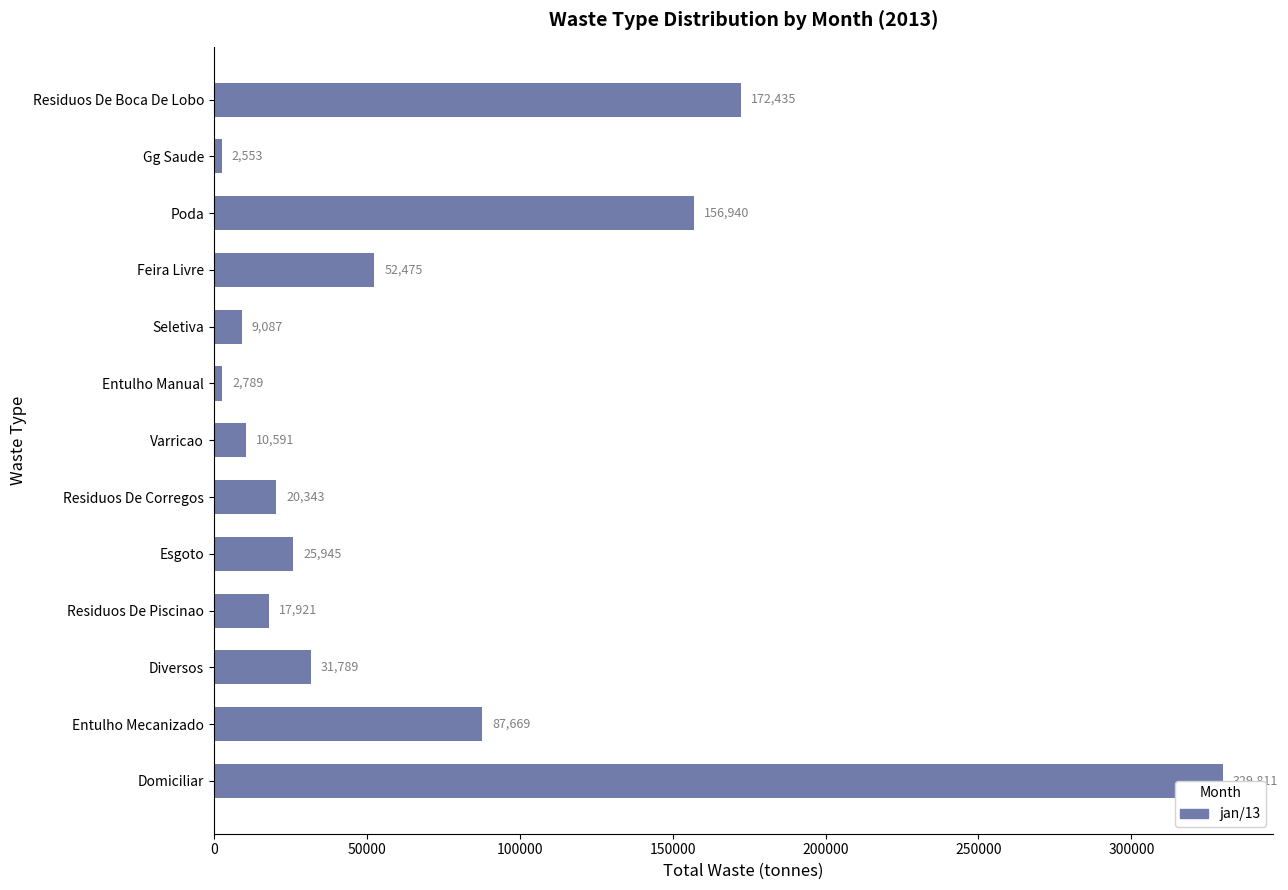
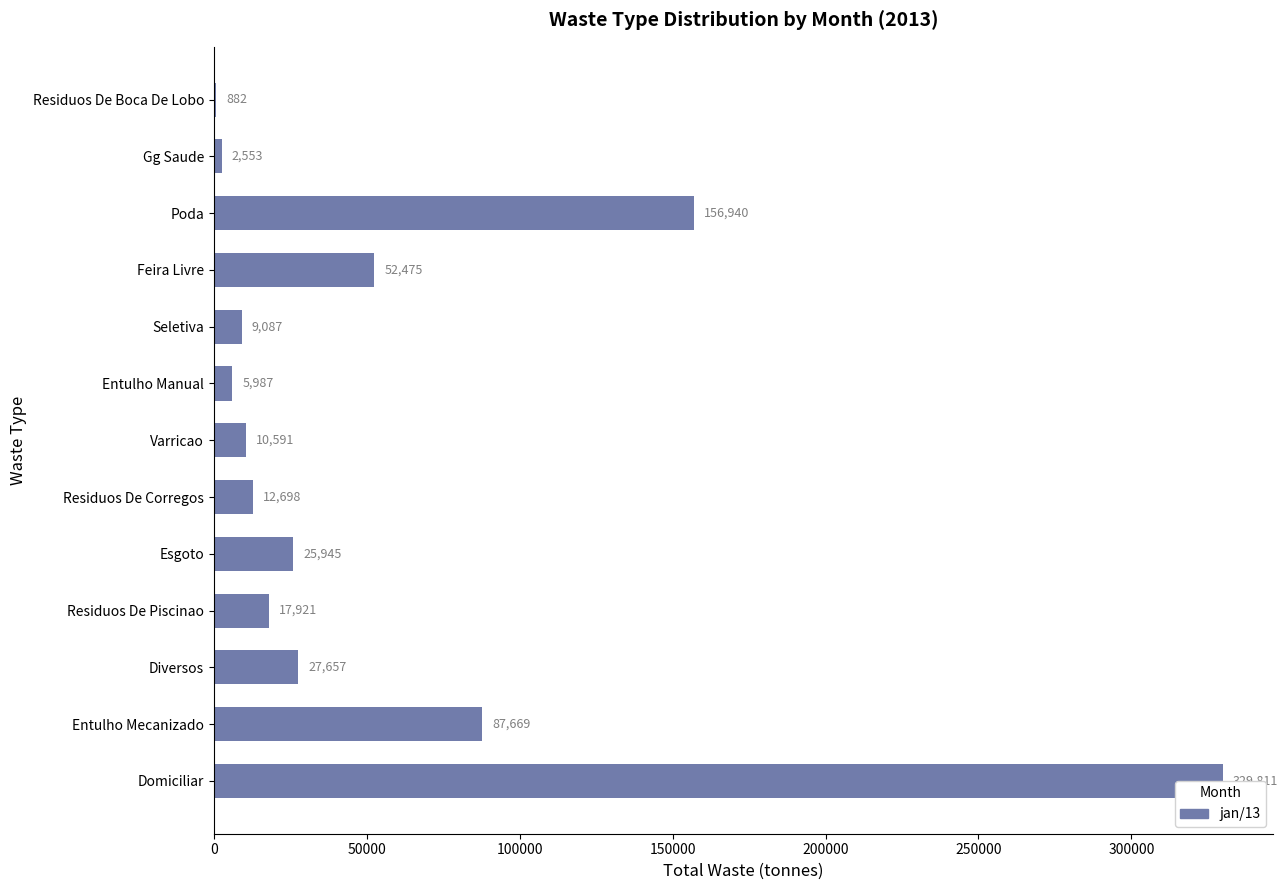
Residuos De Boca De Lobo: 172,435 -> 882
Entulho Manual: 2,789 -> 5,987
Residuos De Corregos: 20,343 -> 12,698
Diversos: 31,789 -> 27,657
